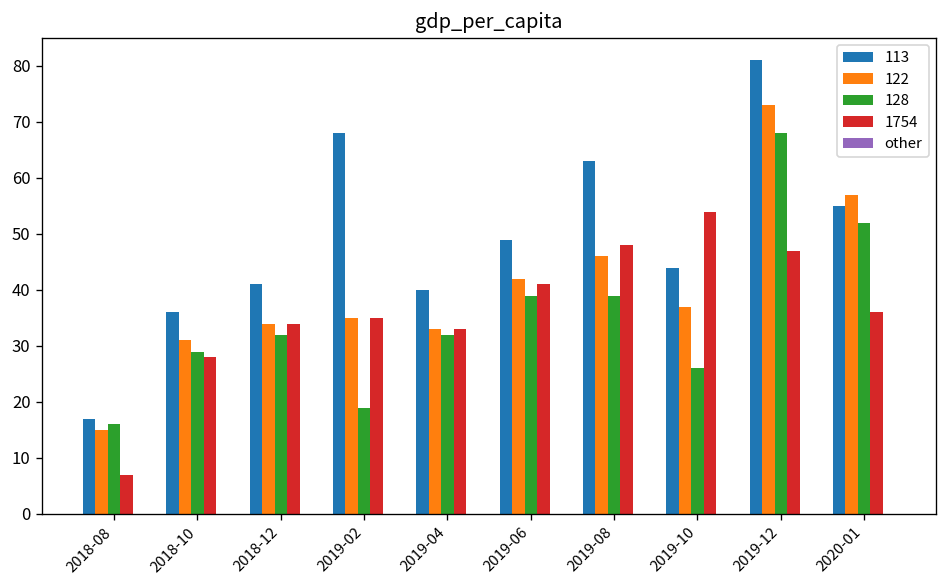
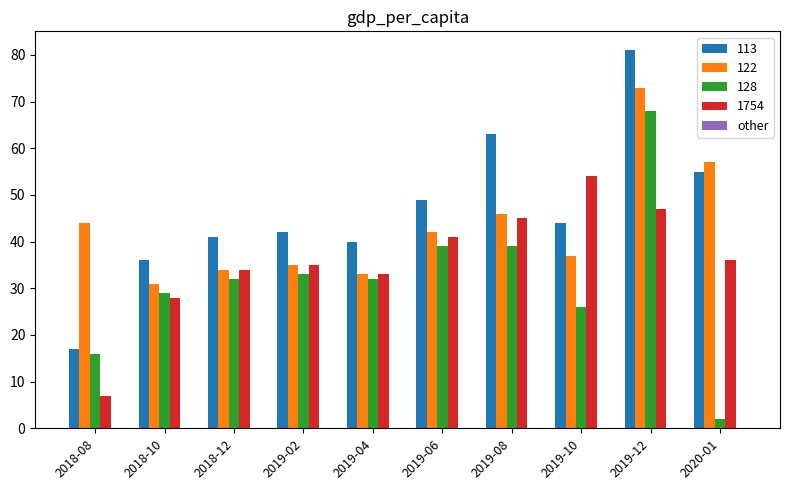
122, 2018-08: 15 -> 44
113, 2019-02: 68 -> 42
128, 2019-02: 19 -> 33
1754, 2019-08: 48 -> 45
128, 2020-01: 52 -> 2
